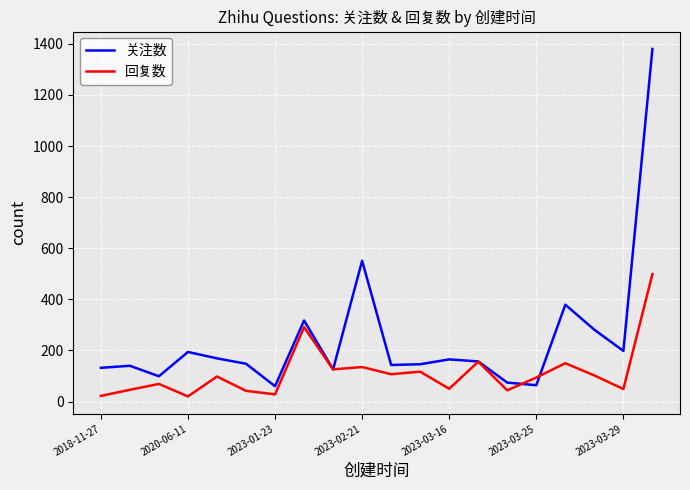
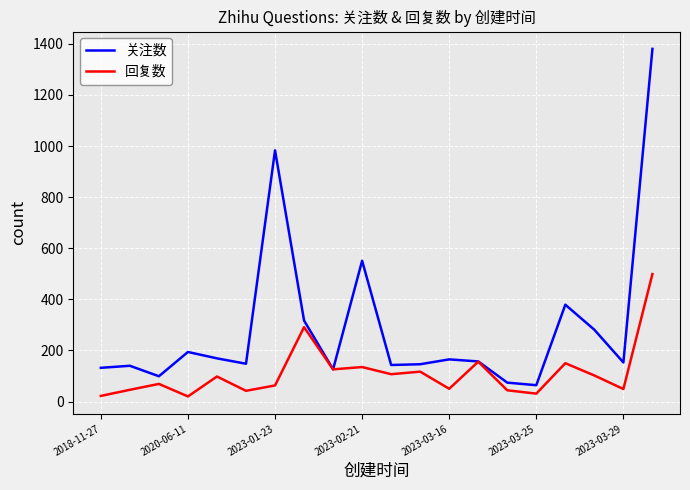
关注数, 2023-01-23: 60 -> 980
回复数, 2023-01-23: 30 -> 60
回复数, 2023-03-25: 90 -> 30
关注数, 2023-03-29: 200 -> 150
